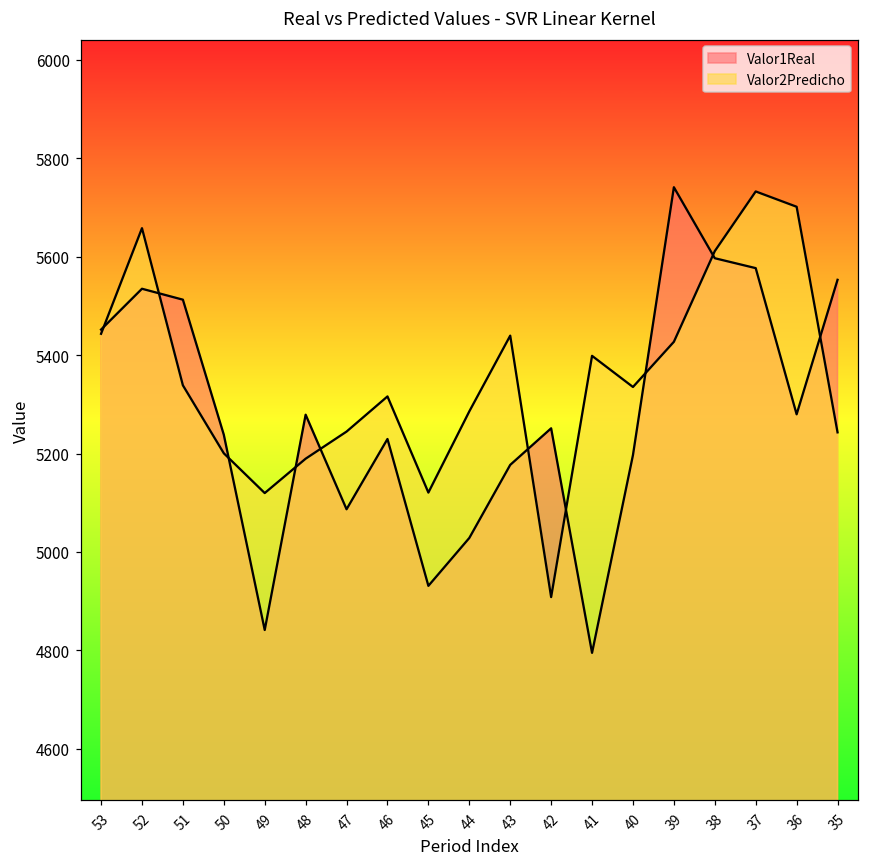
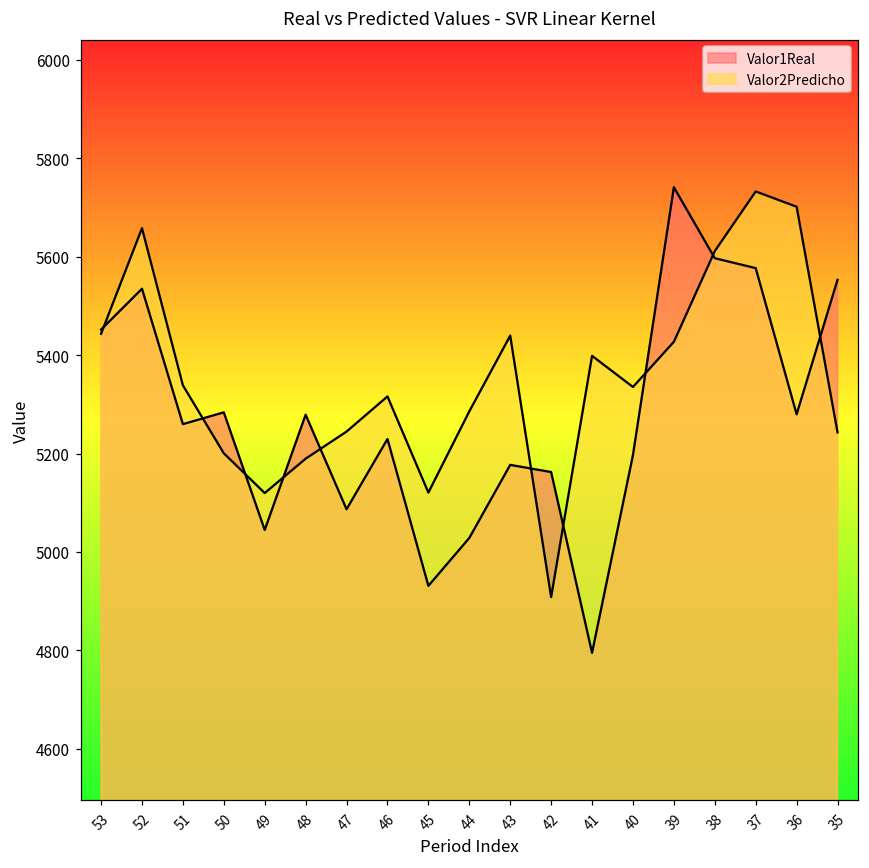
Valor1Real, 51: 5510 -> 5260
Valor1Real, 50: 5240 -> 5280
Valor1Real, 49: 4840 -> 5040
Valor1Real, 42: 5250 -> 5160
